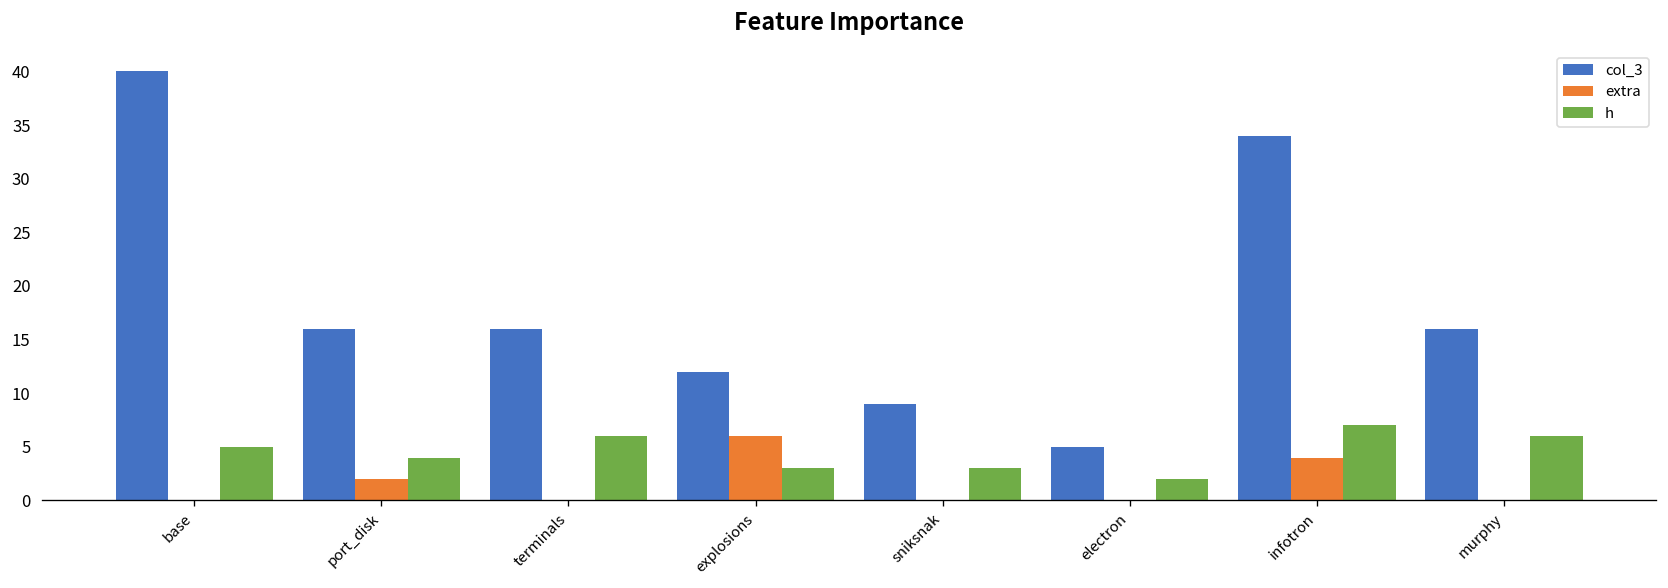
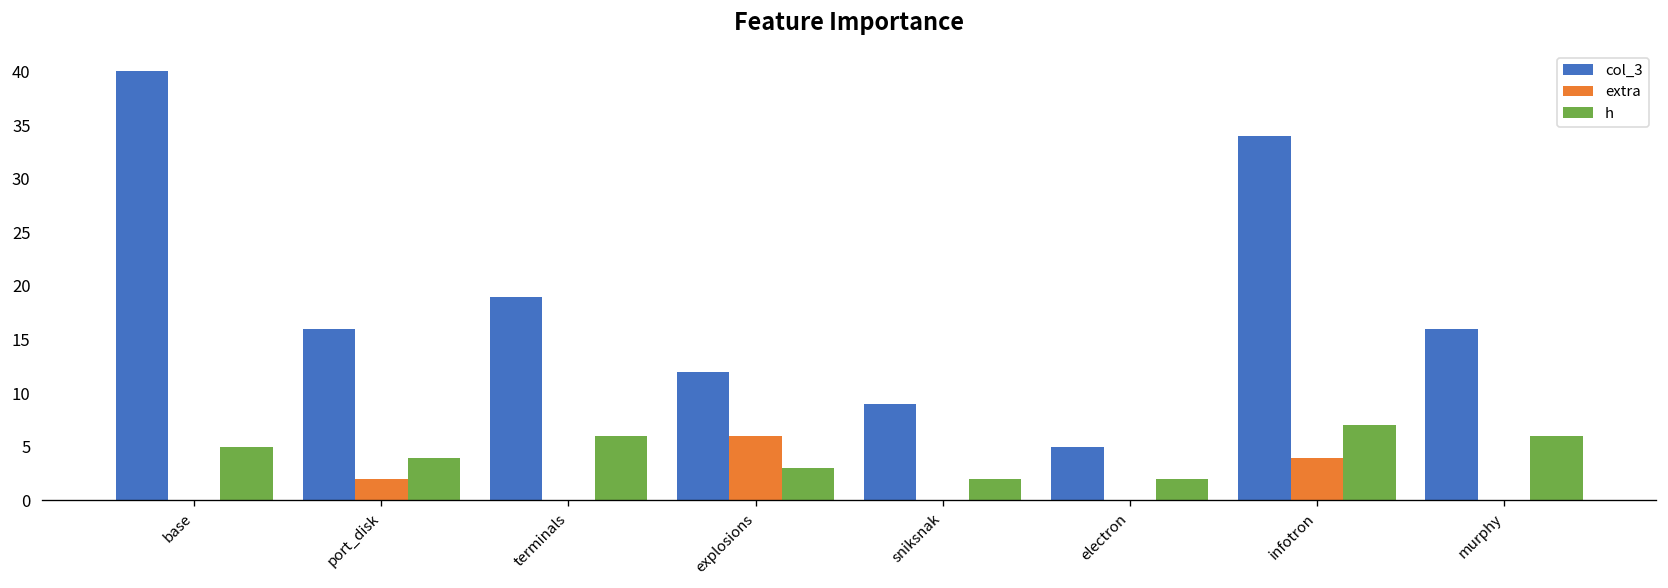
col_3, terminals: 16 -> 19
h, sniksnak: 3 -> 2
